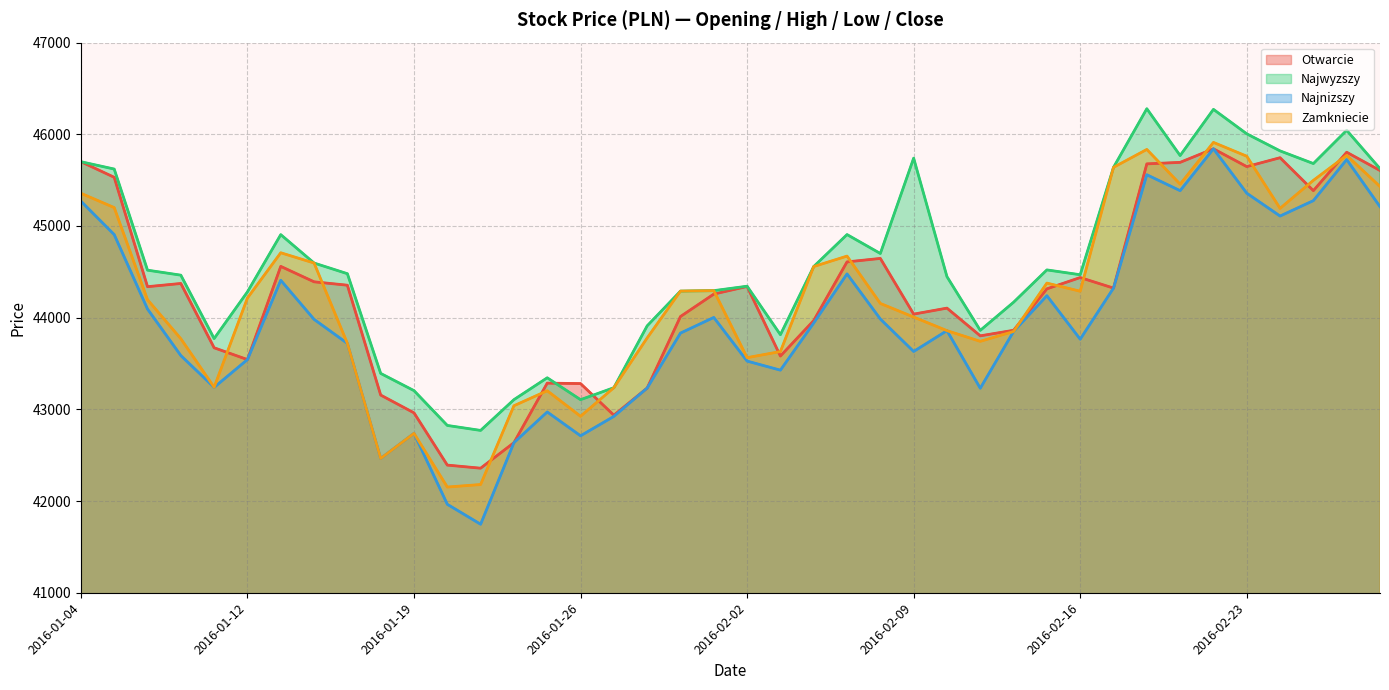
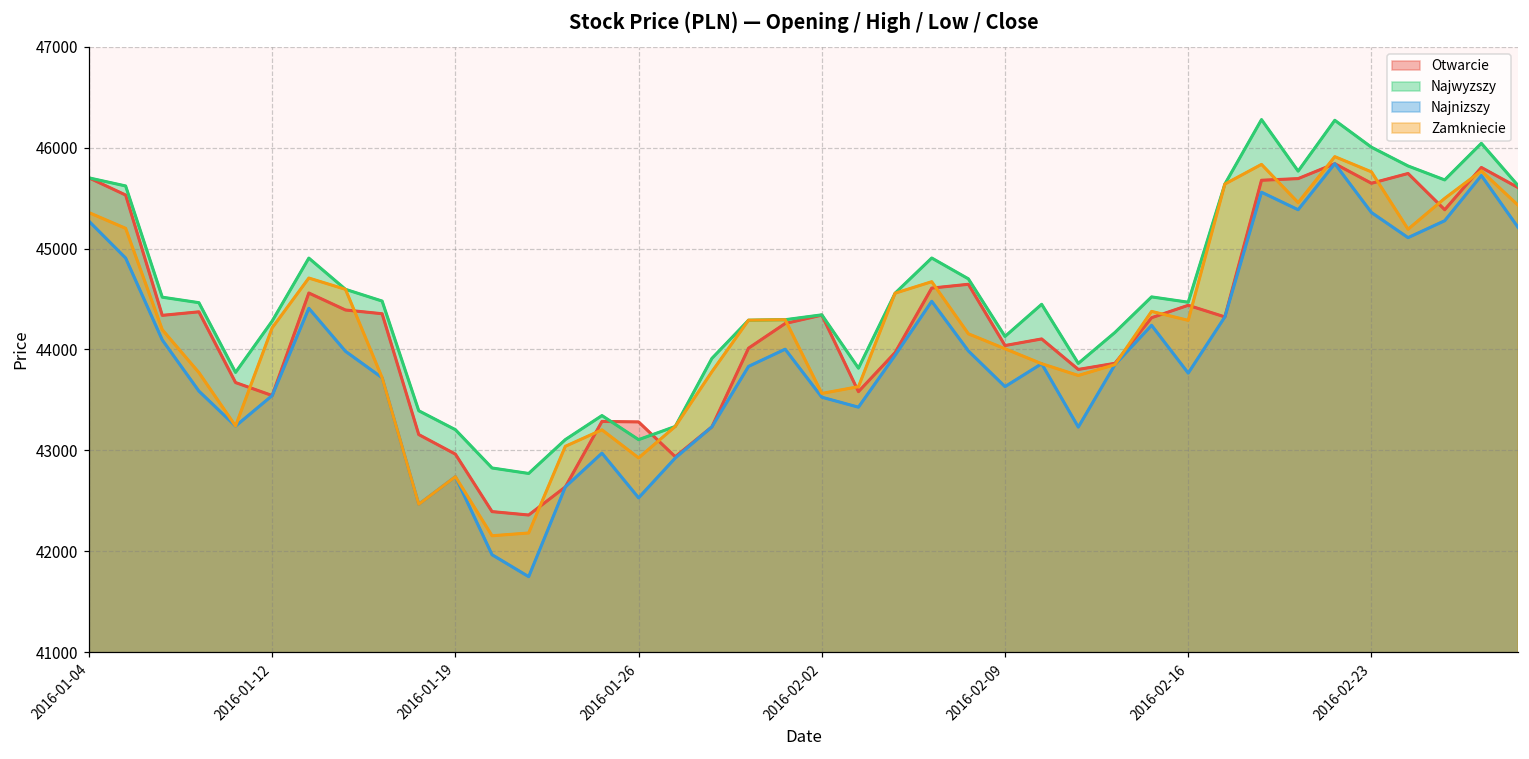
Najnizszy, 2016-01-26: 42700 -> 42500
Najwyzszy, 2016-02-09: 45700 -> 44100
